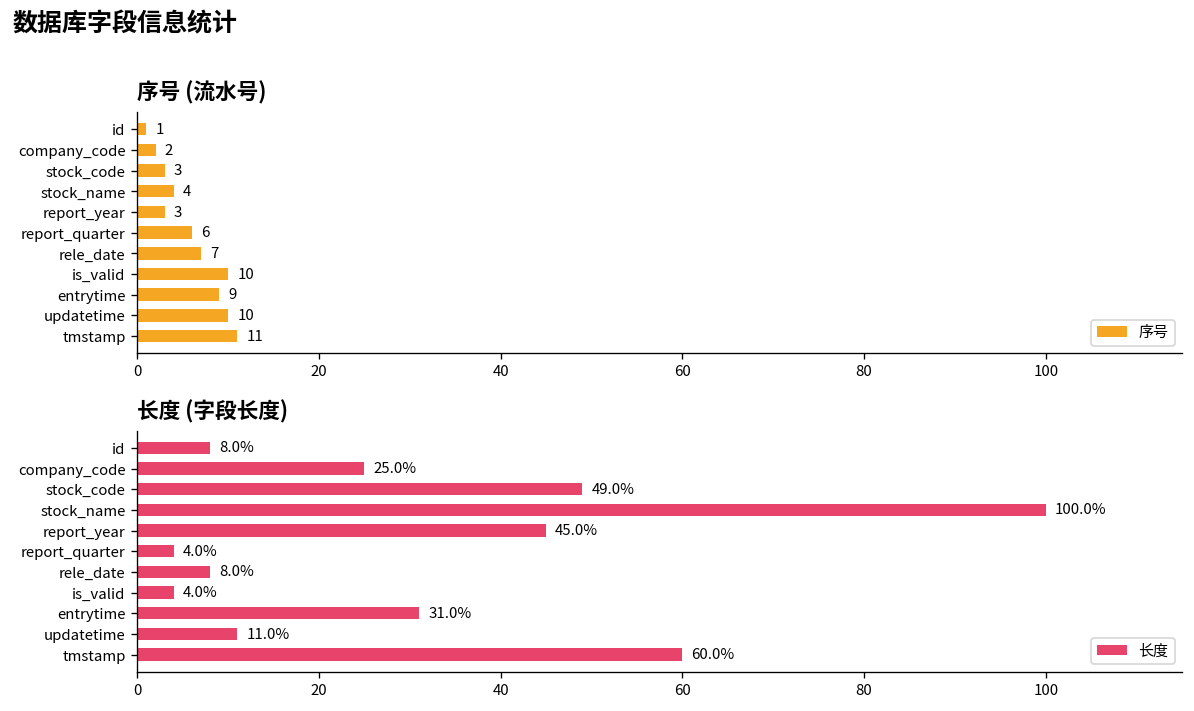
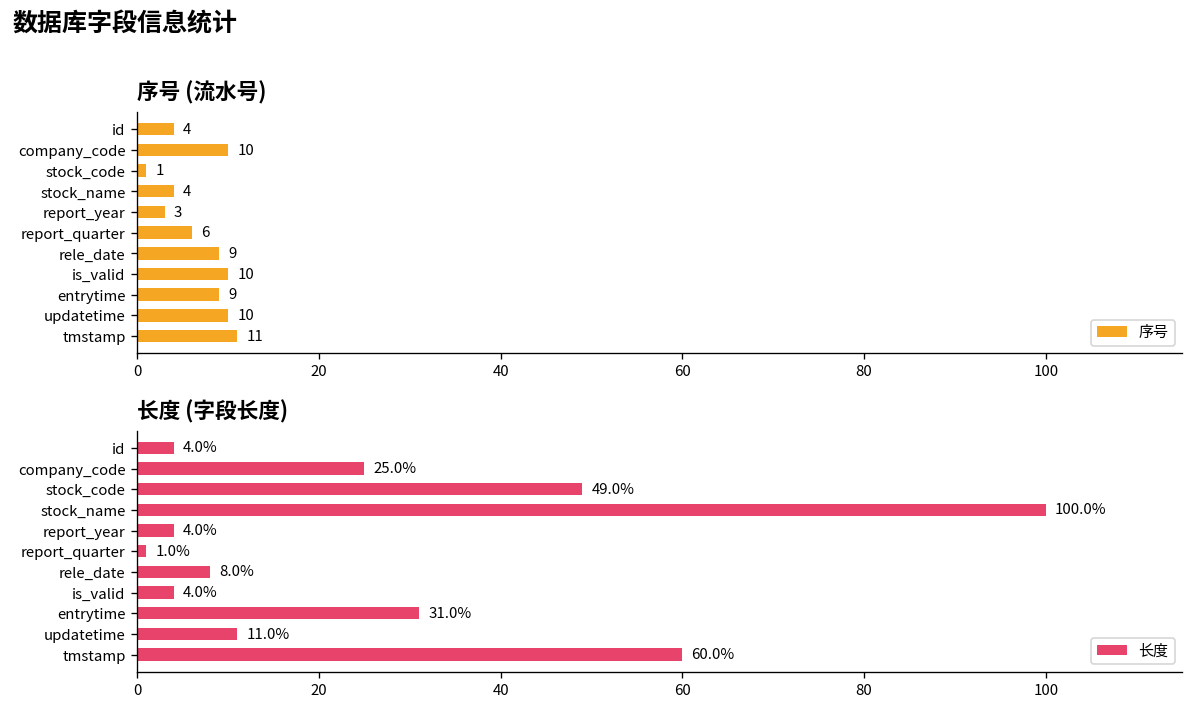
序号 (流水号), id: 1 -> 4
序号 (流水号), company_code: 2 -> 10
序号 (流水号), stock_code: 3 -> 1
序号 (流水号), rele_date: 7 -> 9
长度 (字段长度), id: 8.0% -> 4.0%
长度 (字段长度), report_year: 45.0% -> 4.0%
长度 (字段长度), report_quarter: 4.0% -> 1.0%
